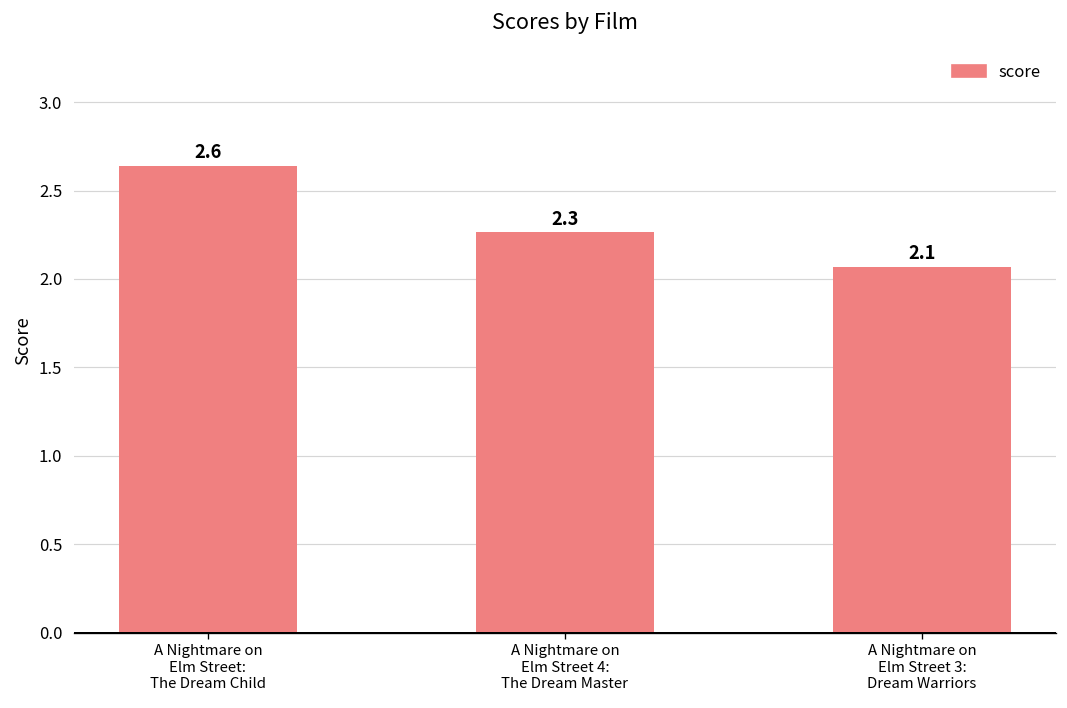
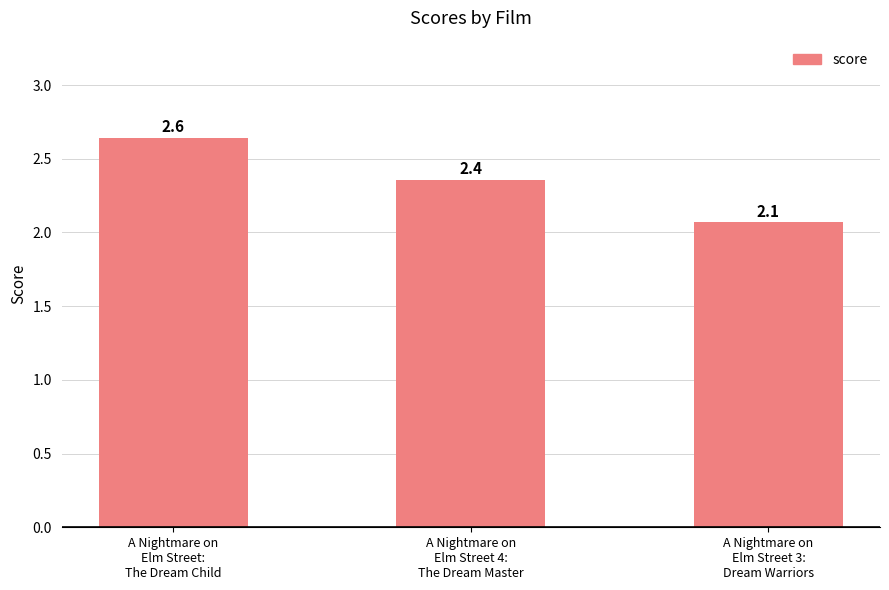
A Nightmare on Elm Street 4: The Dream Master: 2.3 -> 2.4
